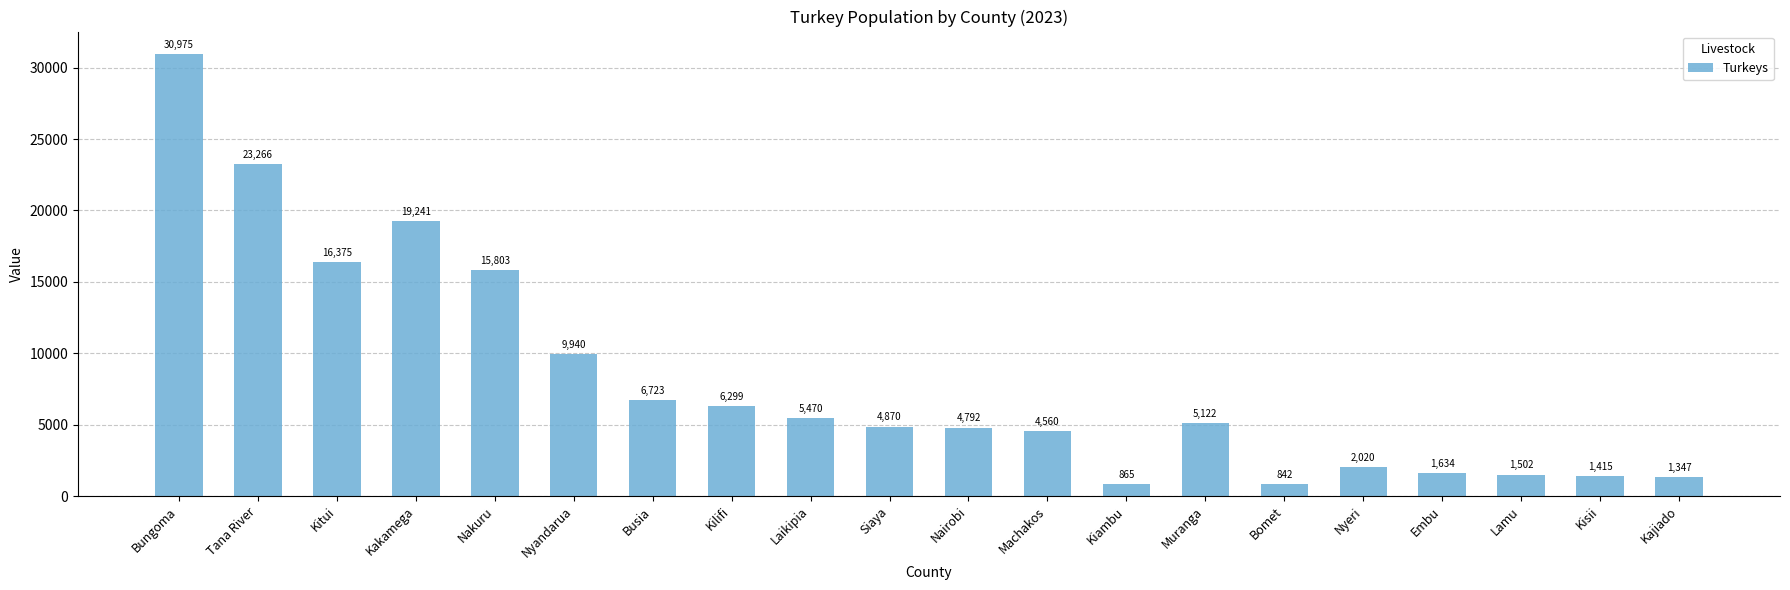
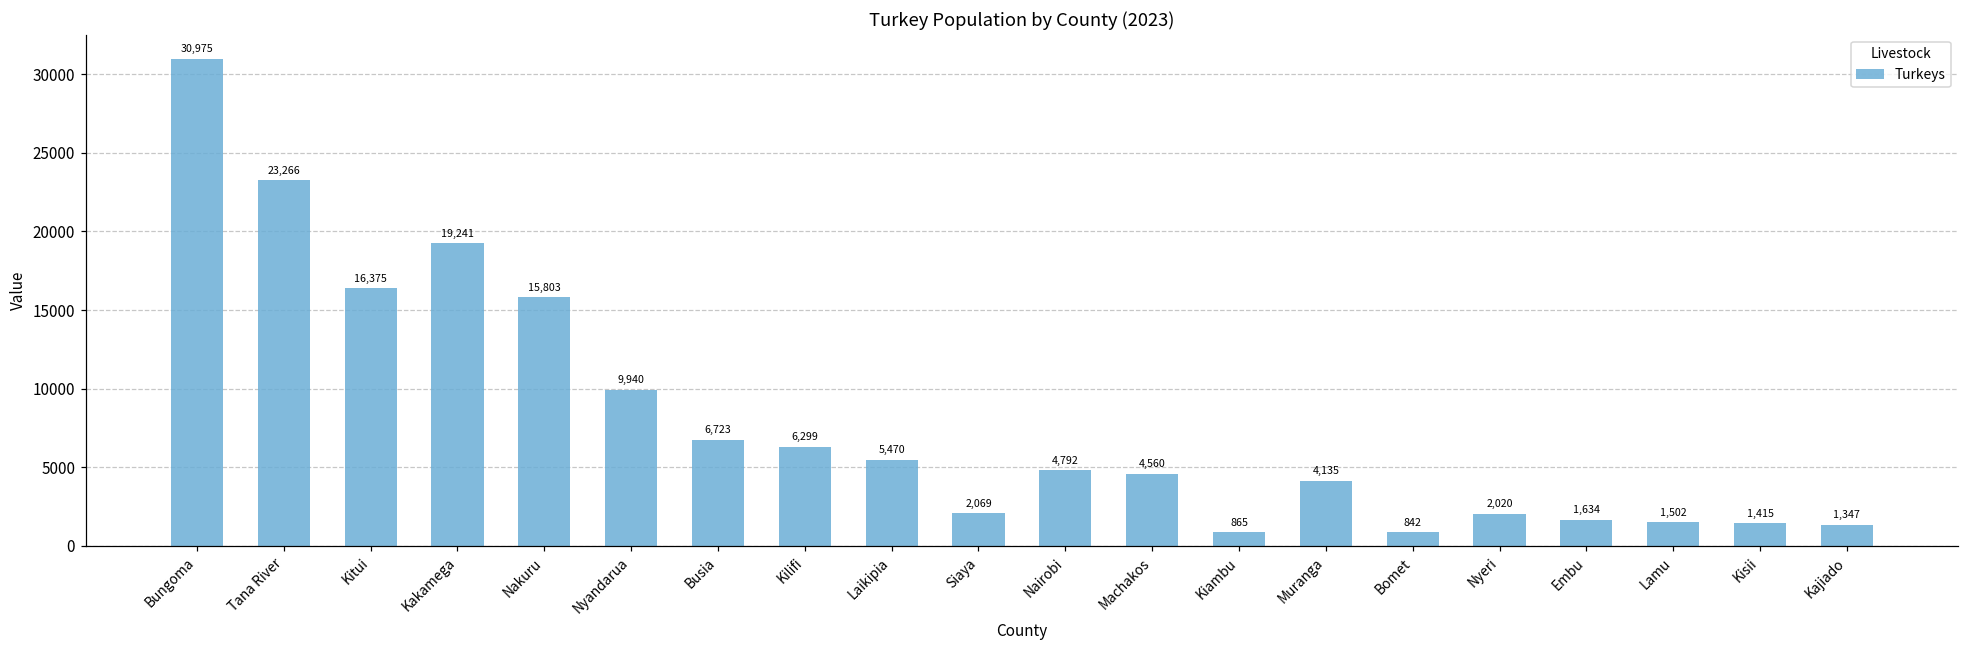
Siaya: 4,870 -> 2,069
Muranga: 5,122 -> 4,135
